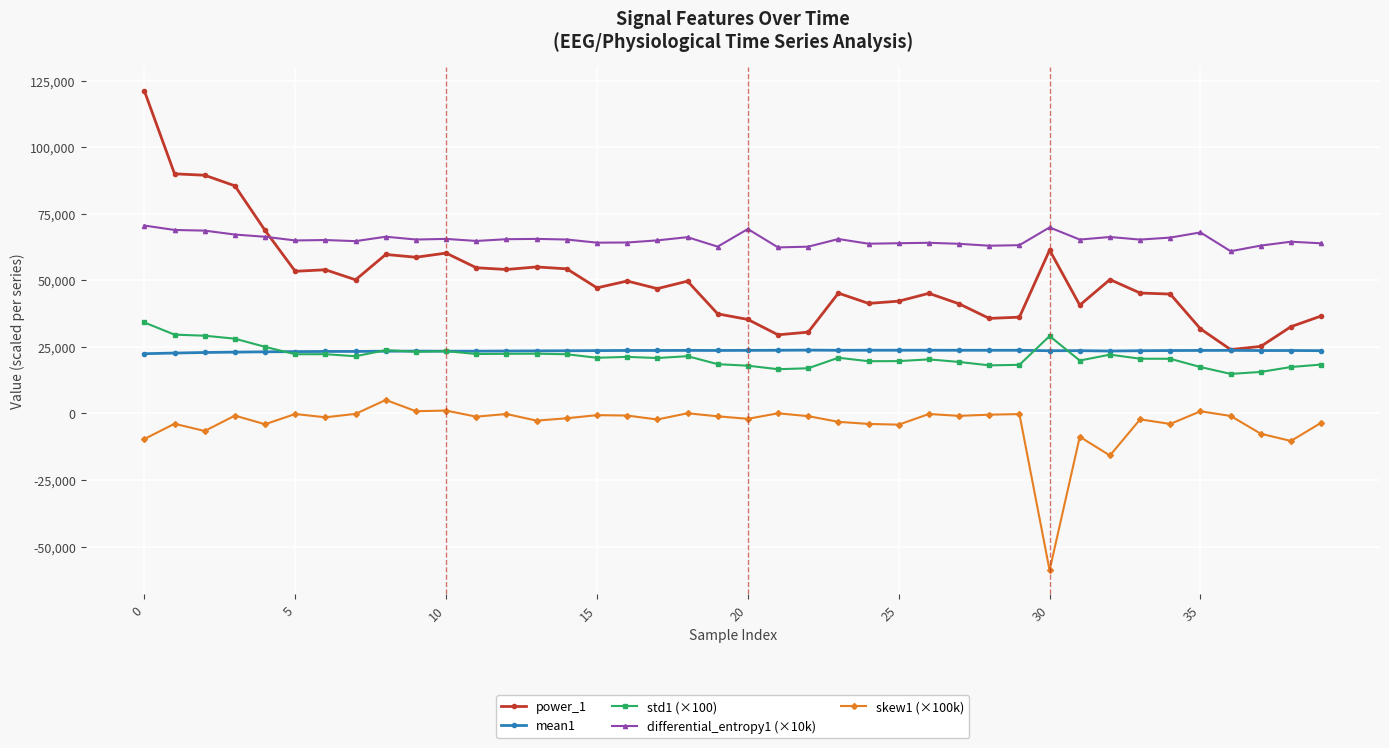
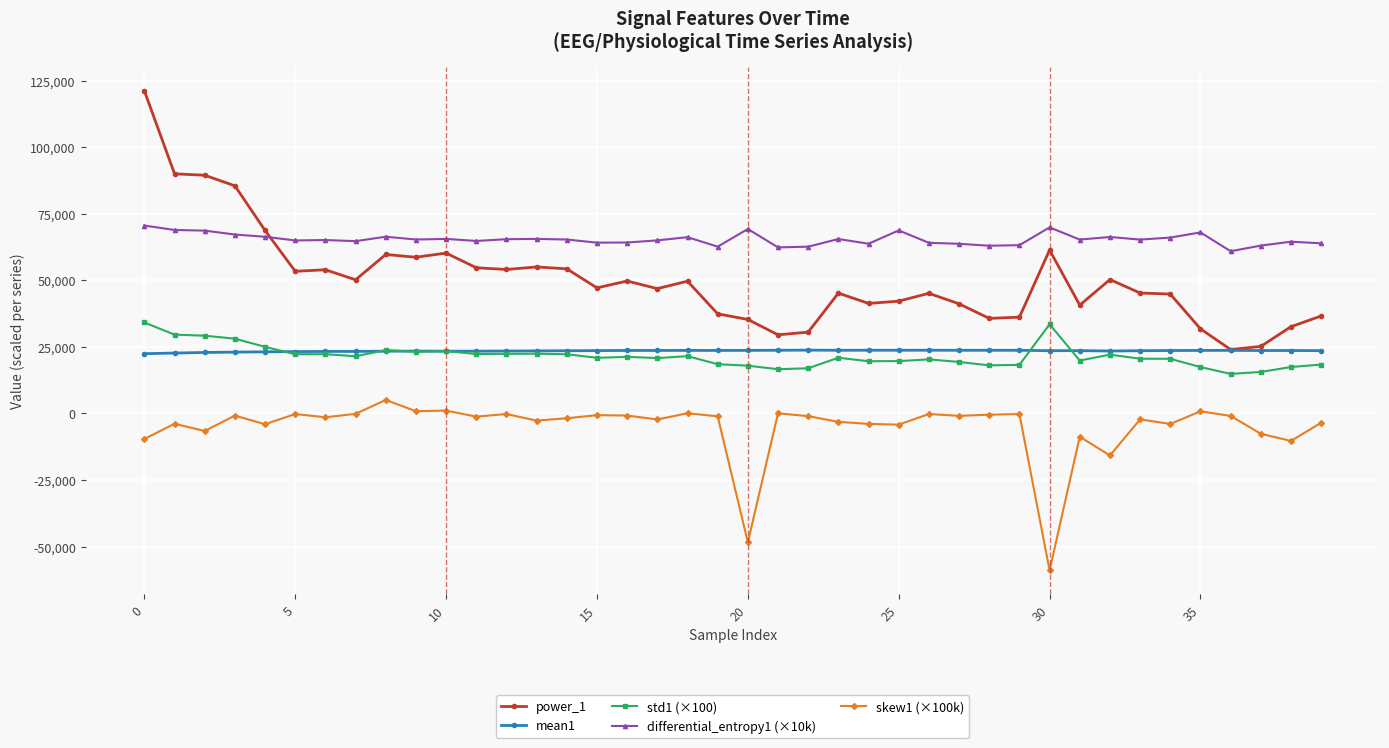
skew1 (×100k), 20: -2,000 -> -48,000
differential_entropy1 (×10k), 25: 64,000 -> 69,000
std1 (×100), 30: 29,000 -> 34,000
